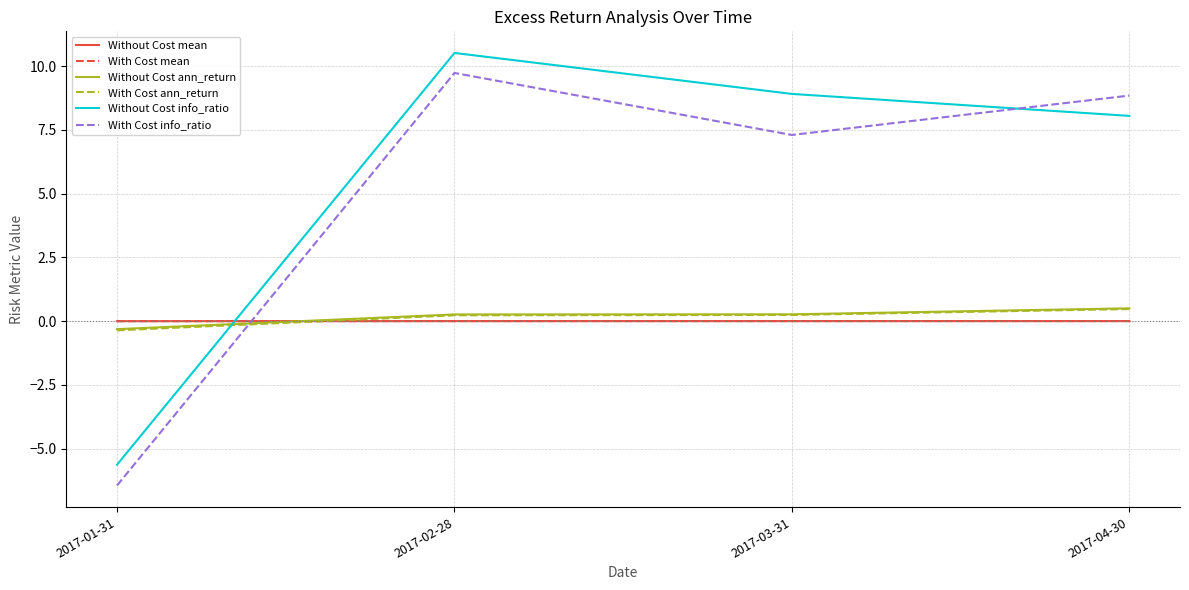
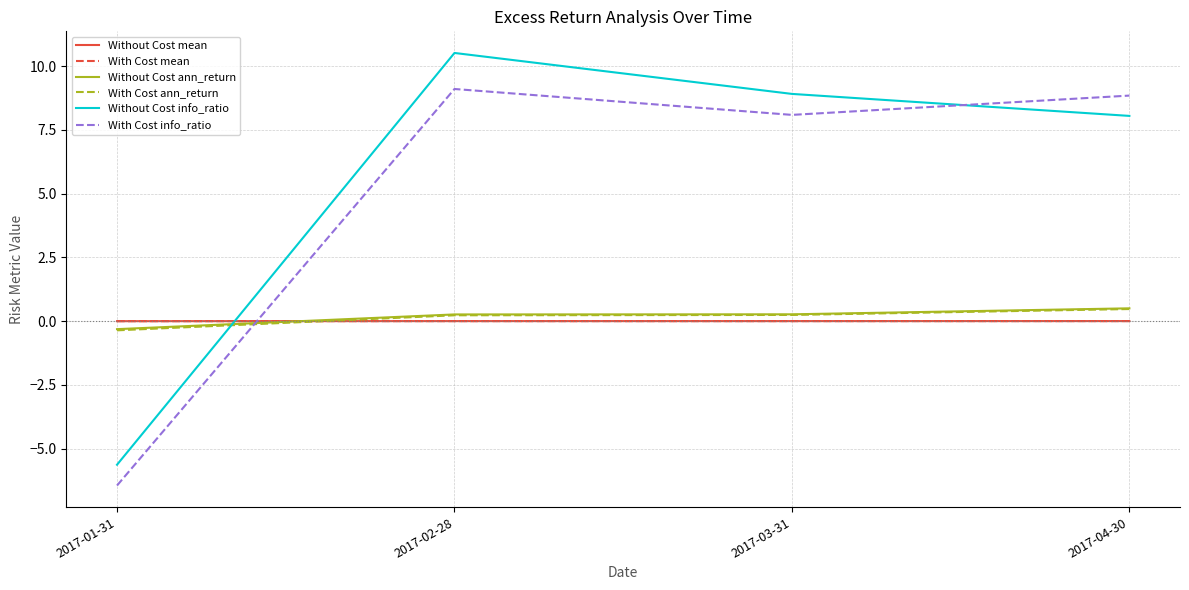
With Cost info_ratio, 2017-02-28: 9.7 -> 9.1
With Cost info_ratio, 2017-03-31: 7.3 -> 8.1
